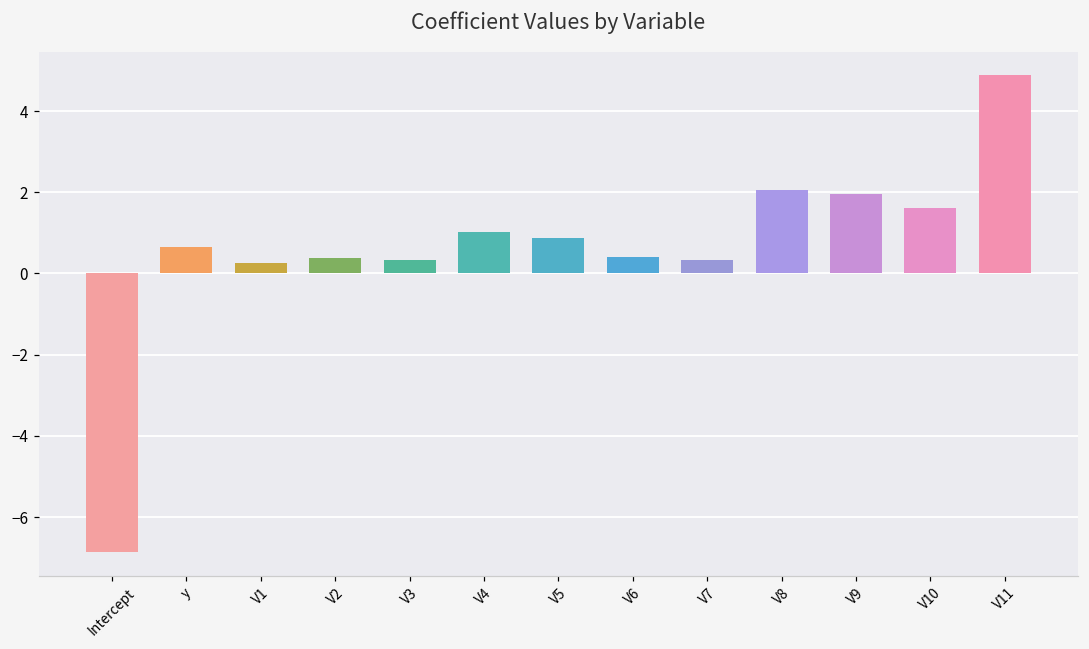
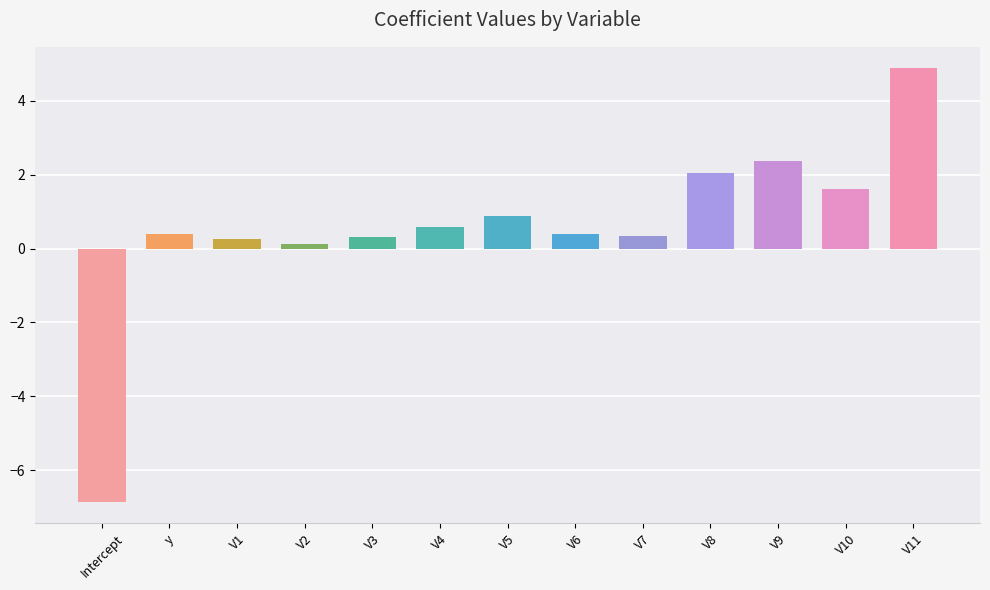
y: 0.6 -> 0.4
V2: 0.4 -> 0.1
V4: 1.0 -> 0.6
V9: 1.9 -> 2.4
